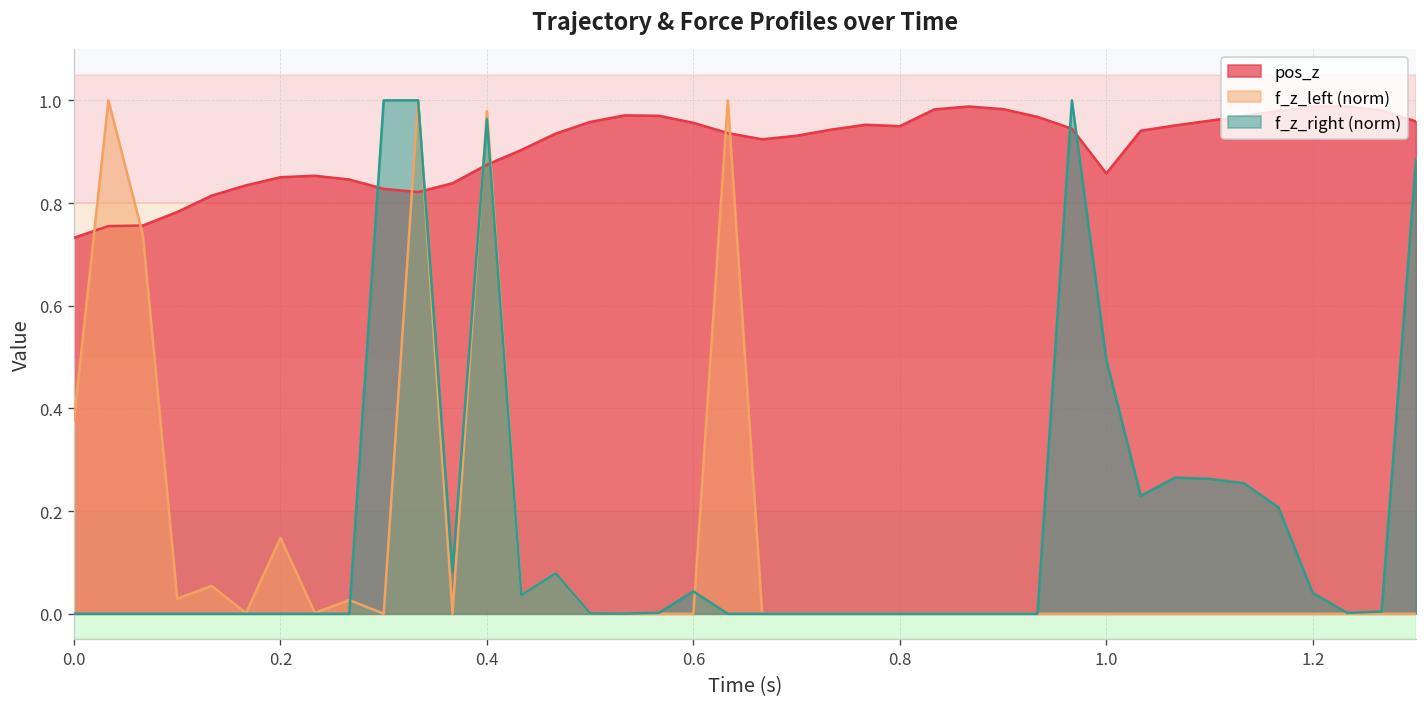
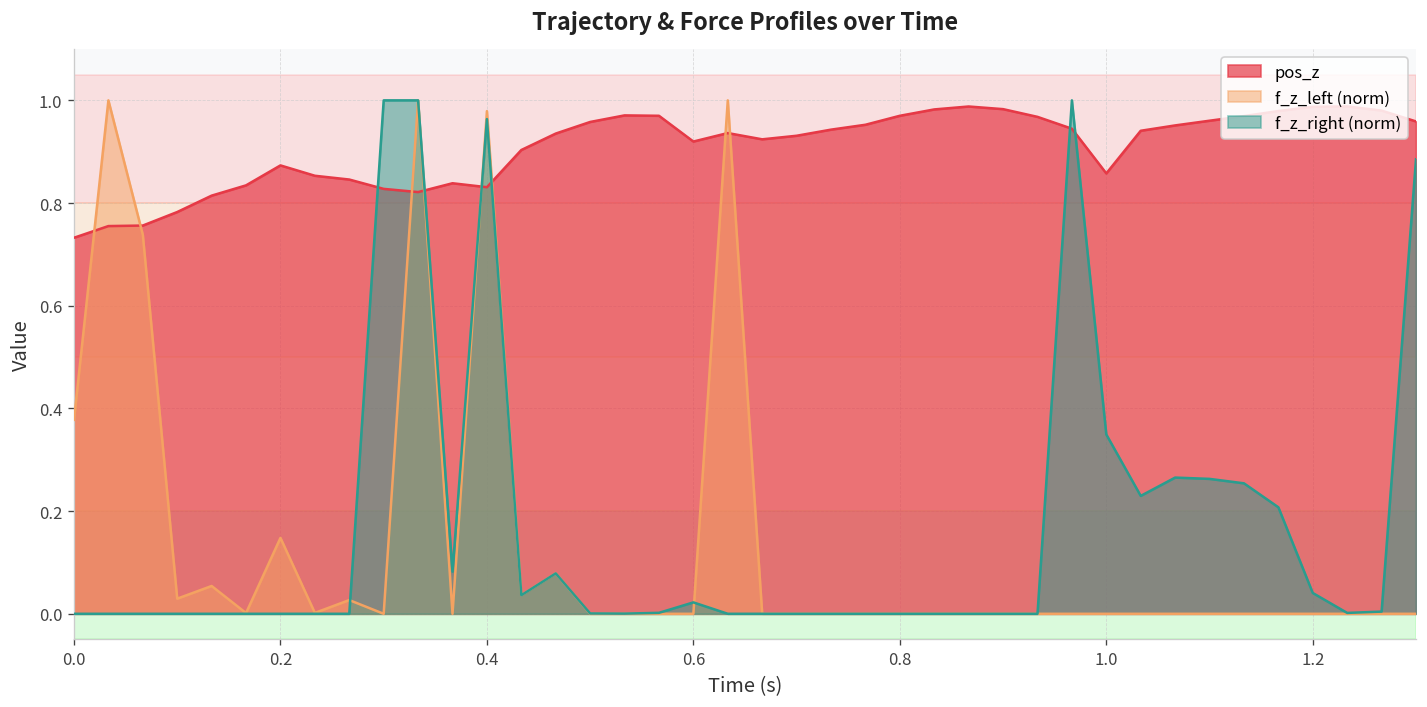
pos_z, 0.2: 0.85 -> 0.87
pos_z, 0.4: 0.87 -> 0.83
pos_z, 0.6: 0.96 -> 0.92
f_z_right (norm), 0.6: 0.04 -> 0.02
pos_z, 0.8: 0.95 -> 0.97
f_z_right (norm), 1.0: 0.49 -> 0.35
